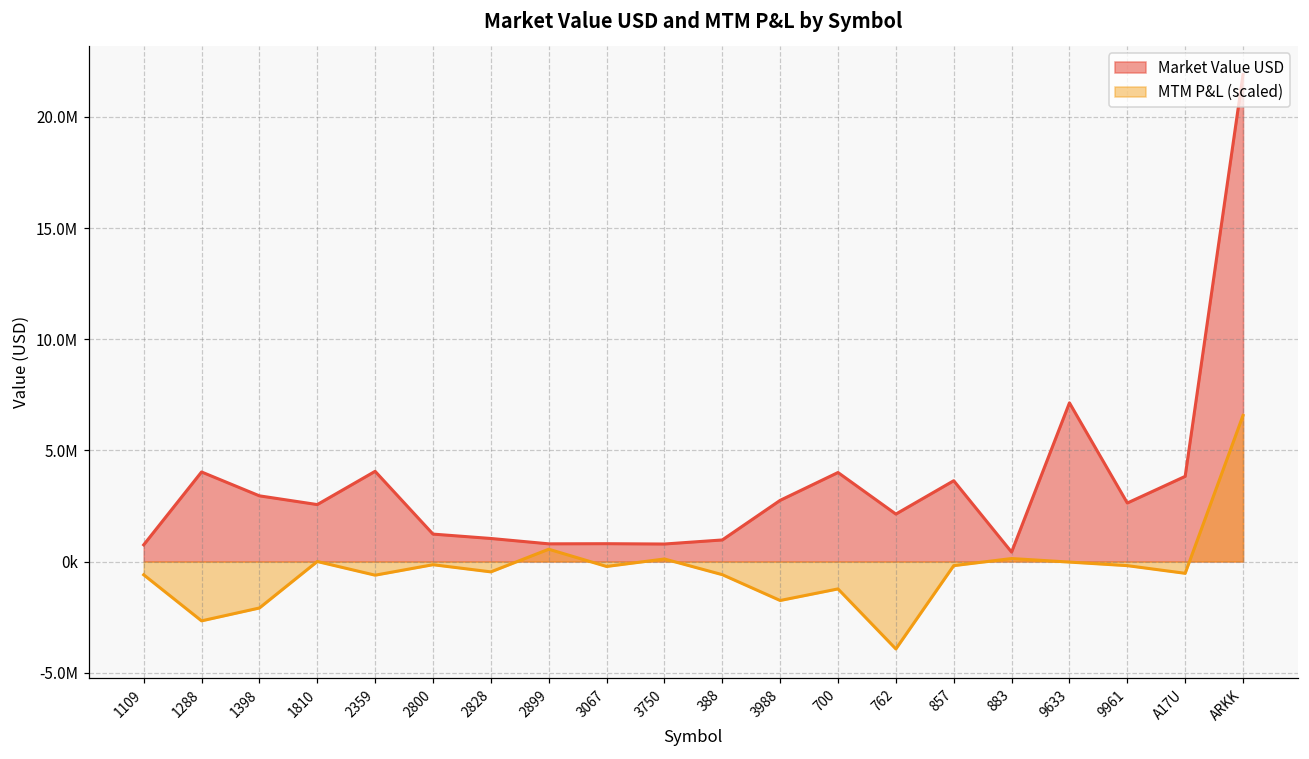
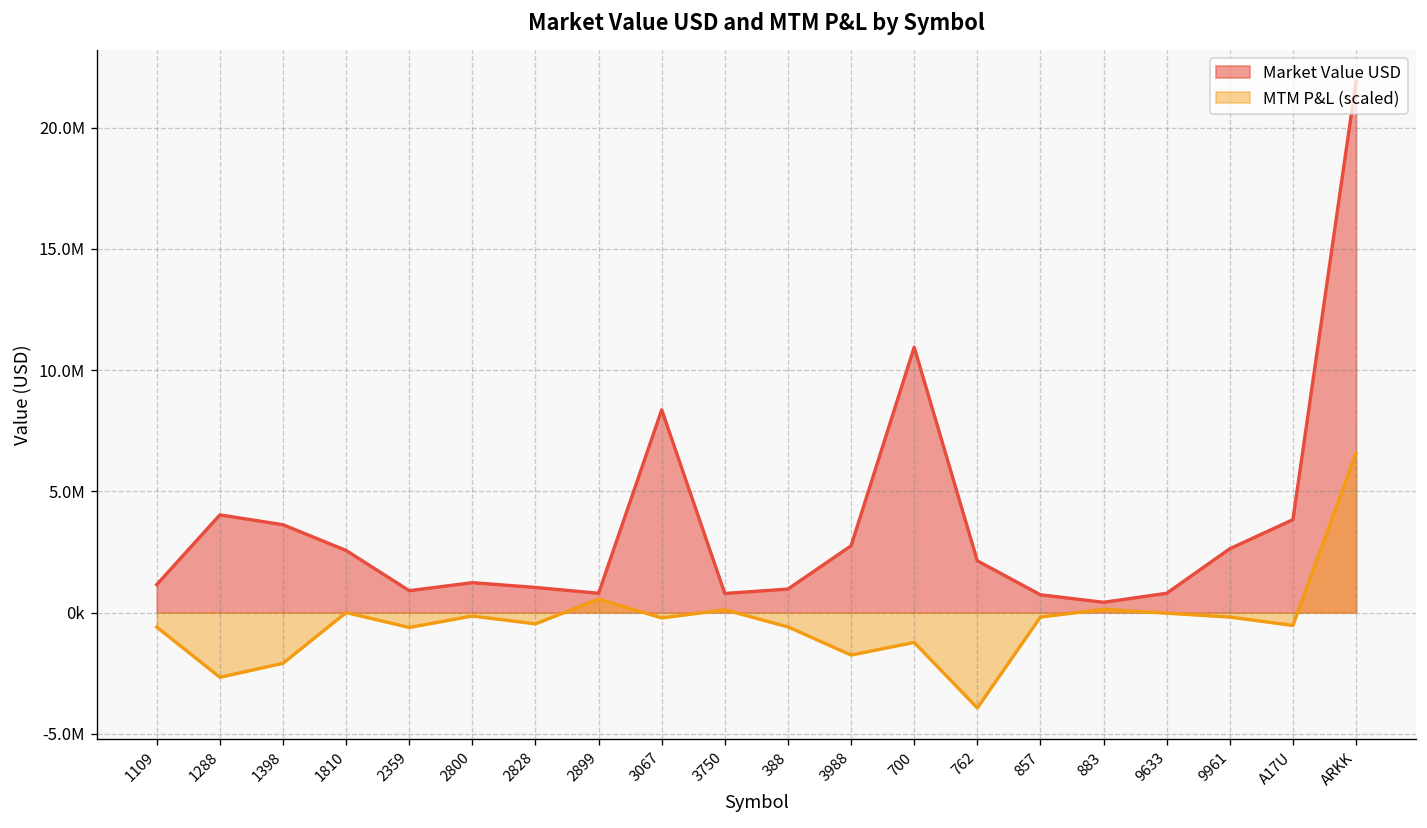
Market Value USD, 1109: 800000 -> 1200000
Market Value USD, 1398: 3000000 -> 3600000
Market Value USD, 2359: 4100000 -> 900000
Market Value USD, 3067: 800000 -> 8400000
Market Value USD, 700: 4000000 -> 10900000
Market Value USD, 857: 3600000 -> 700000
Market Value USD, 9633: 7100000 -> 800000
